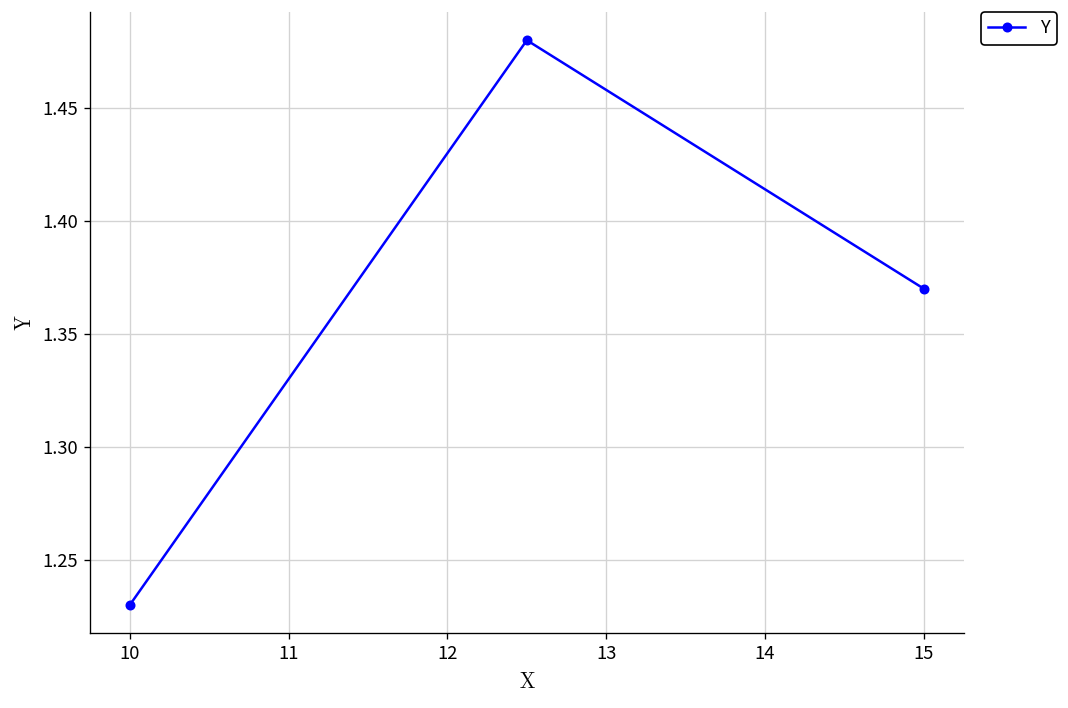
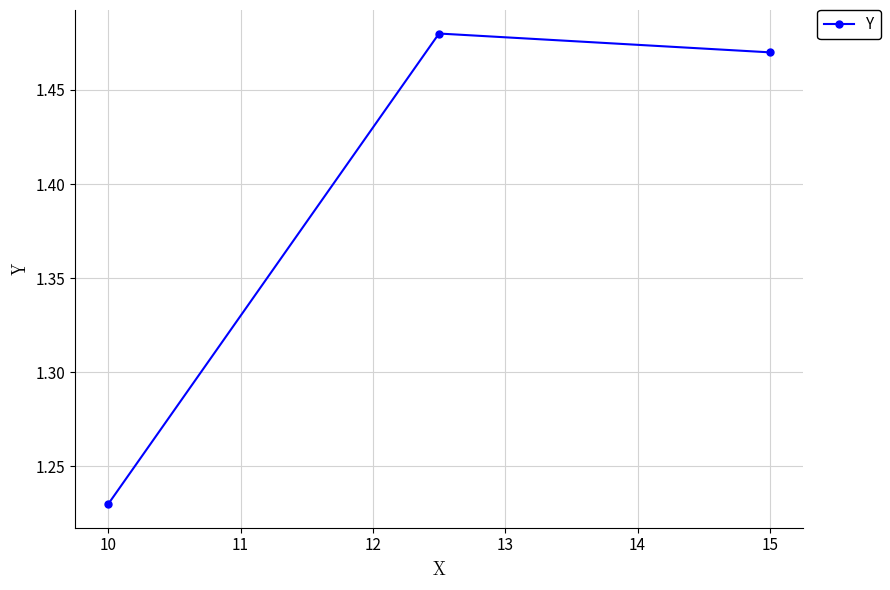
15: 1.37 -> 1.47
